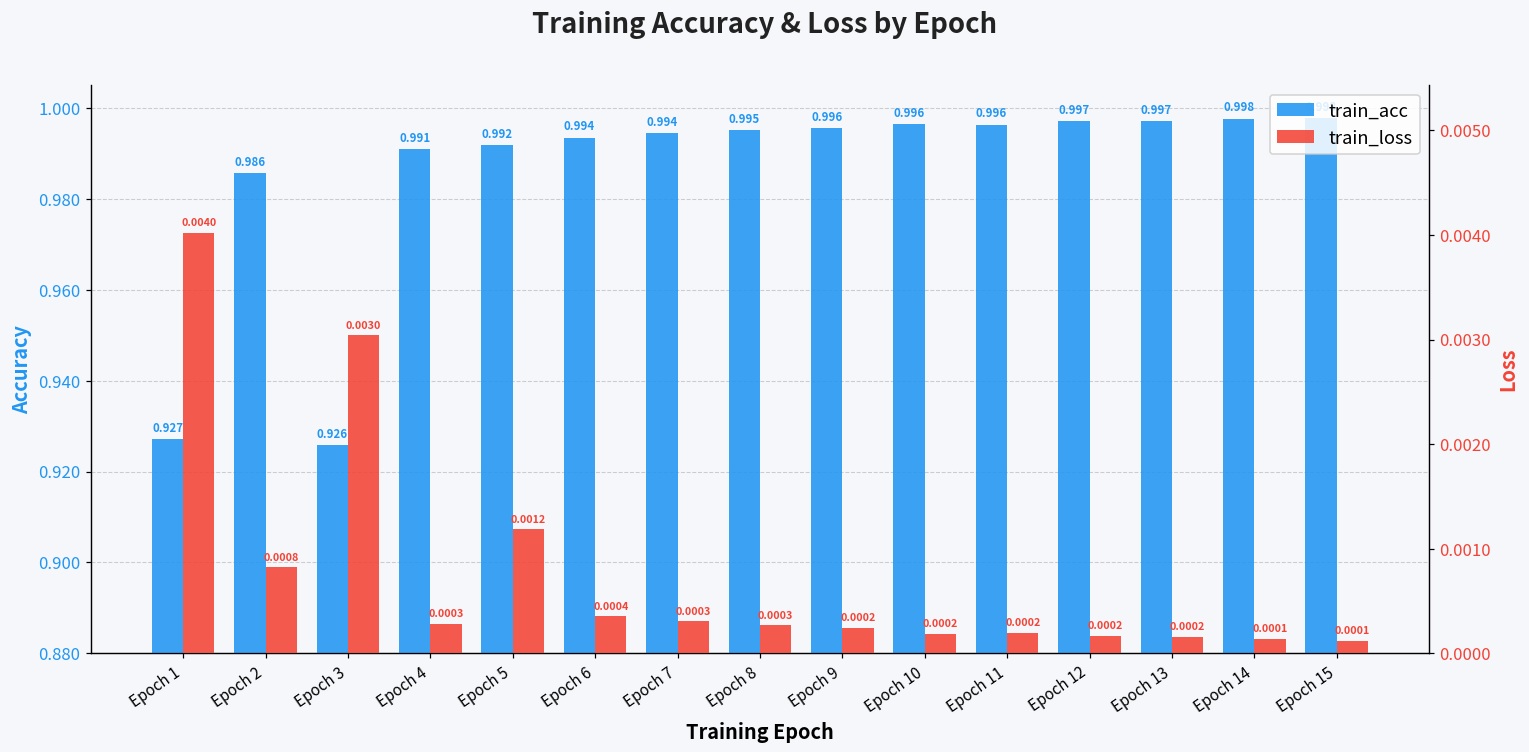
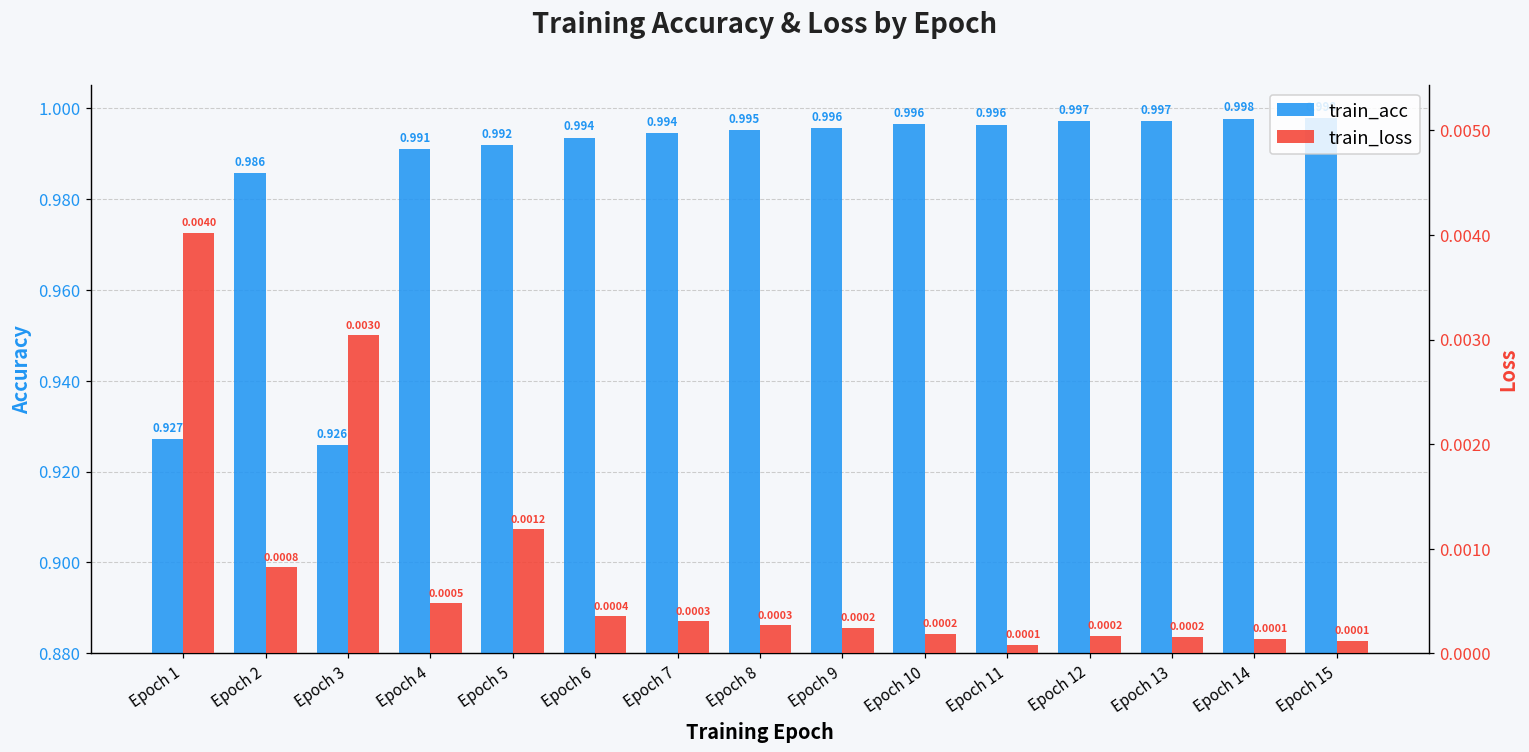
train_loss, Epoch 4: 0.0003 -> 0.0005
train_loss, Epoch 11: 0.0002 -> 0.0001
